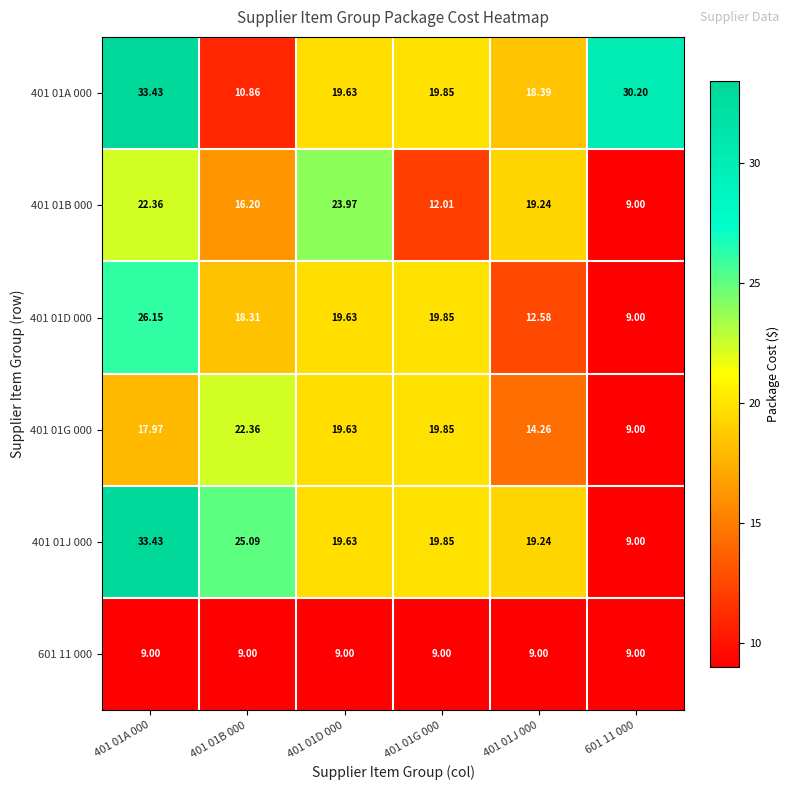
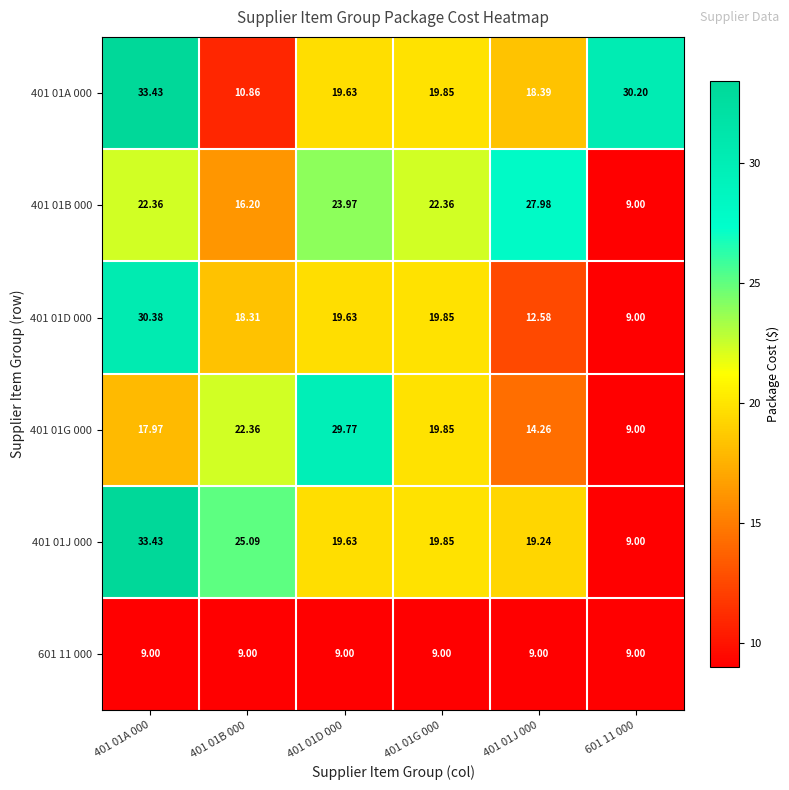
401 01B 000, 401 01G 000: 12.01 -> 22.36
401 01B 000, 401 01J 000: 19.24 -> 27.98
401 01D 000, 401 01A 000: 26.15 -> 30.38
401 01G 000, 401 01D 000: 19.63 -> 29.77
